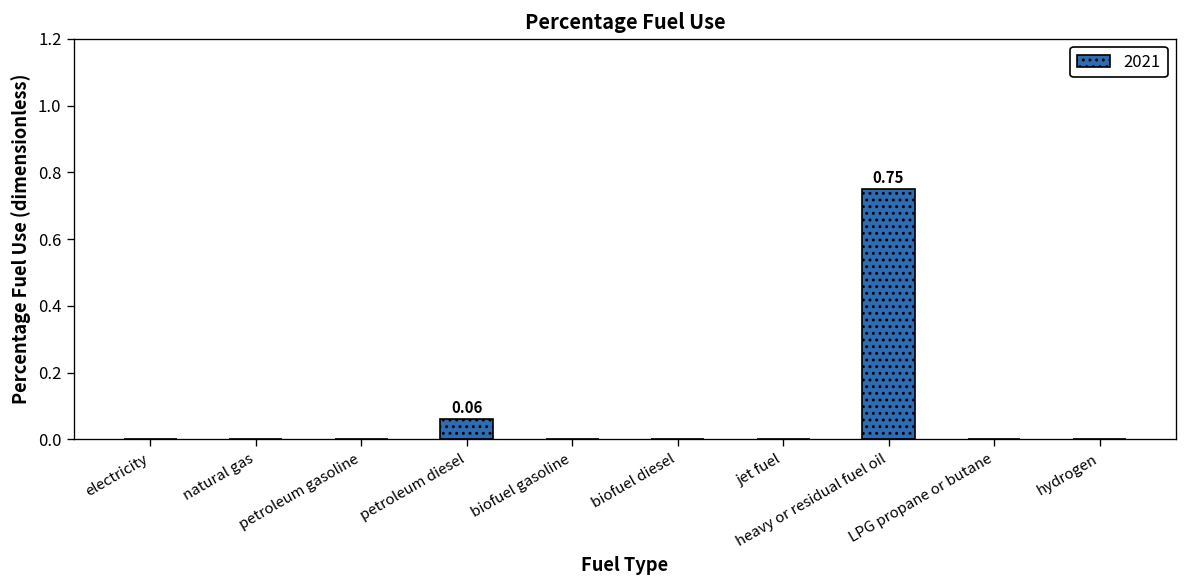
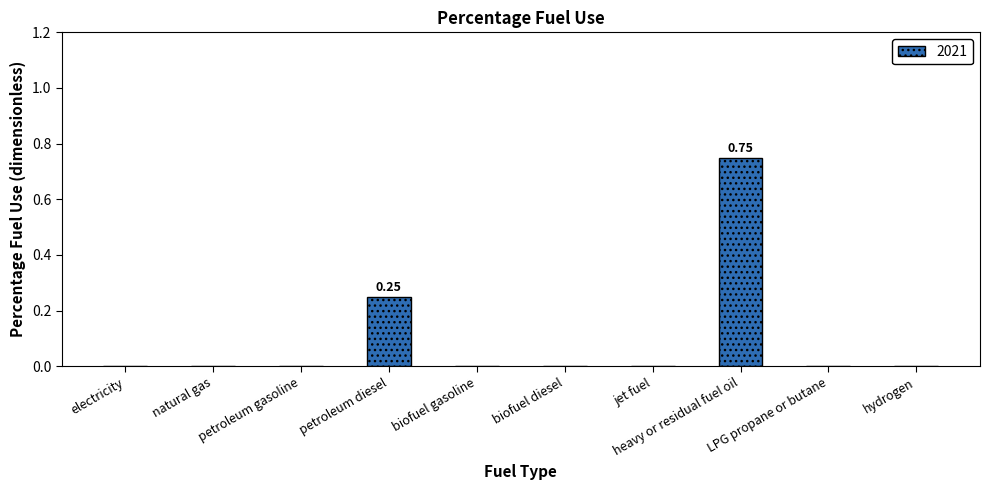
petroleum diesel: 0.06 -> 0.25
